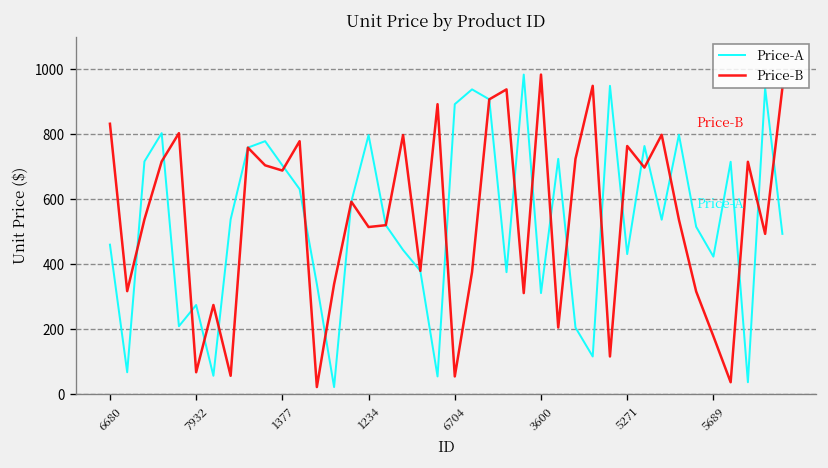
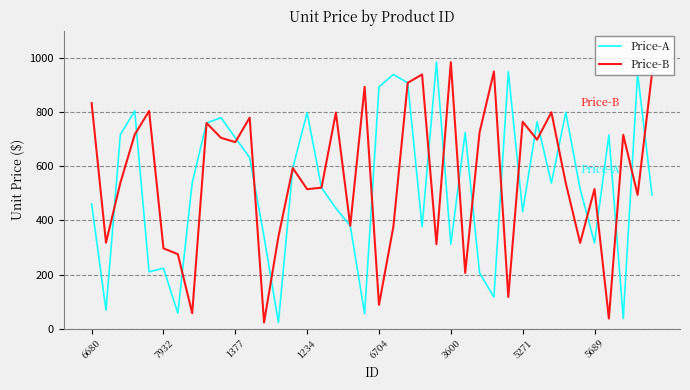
Price-A, 7932: 280 -> 220
Price-B, 7932: 70 -> 300
Price-B, 6704: 60 -> 90
Price-A, 5689: 420 -> 320
Price-B, 5689: 180 -> 520
